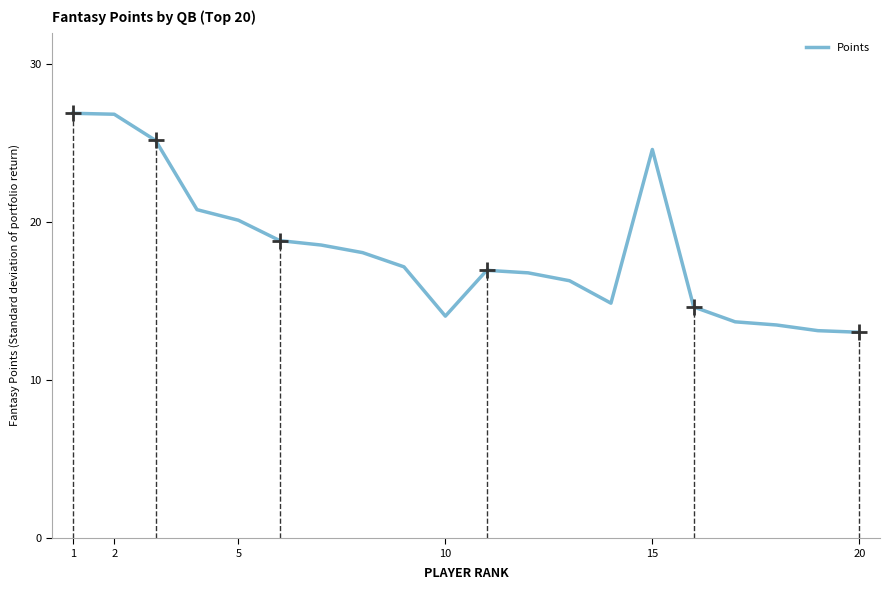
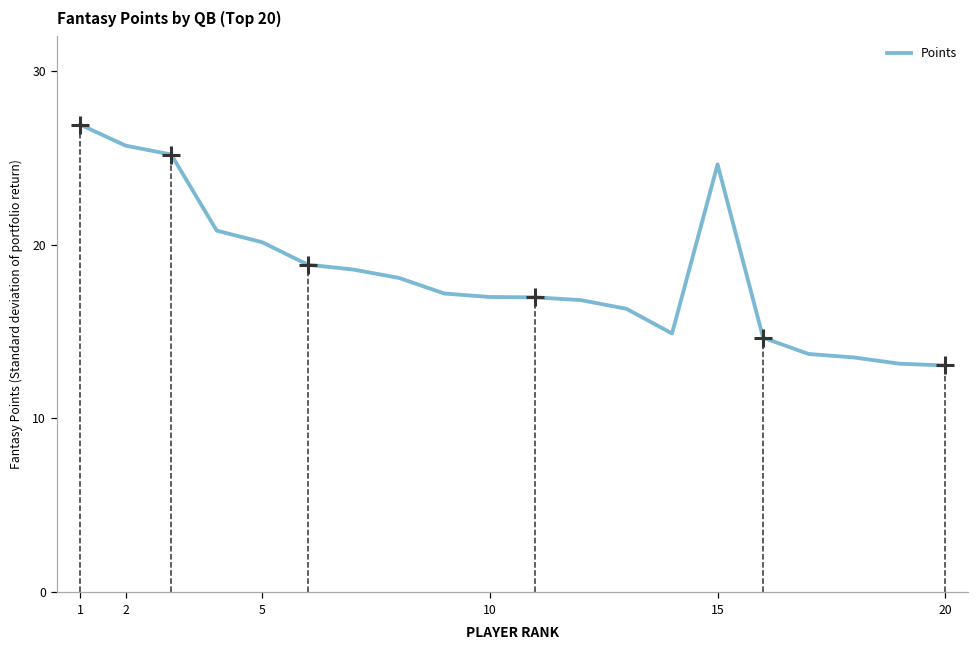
Points, 2: 26.8 -> 25.7
Points, 10: 14.1 -> 17.0
